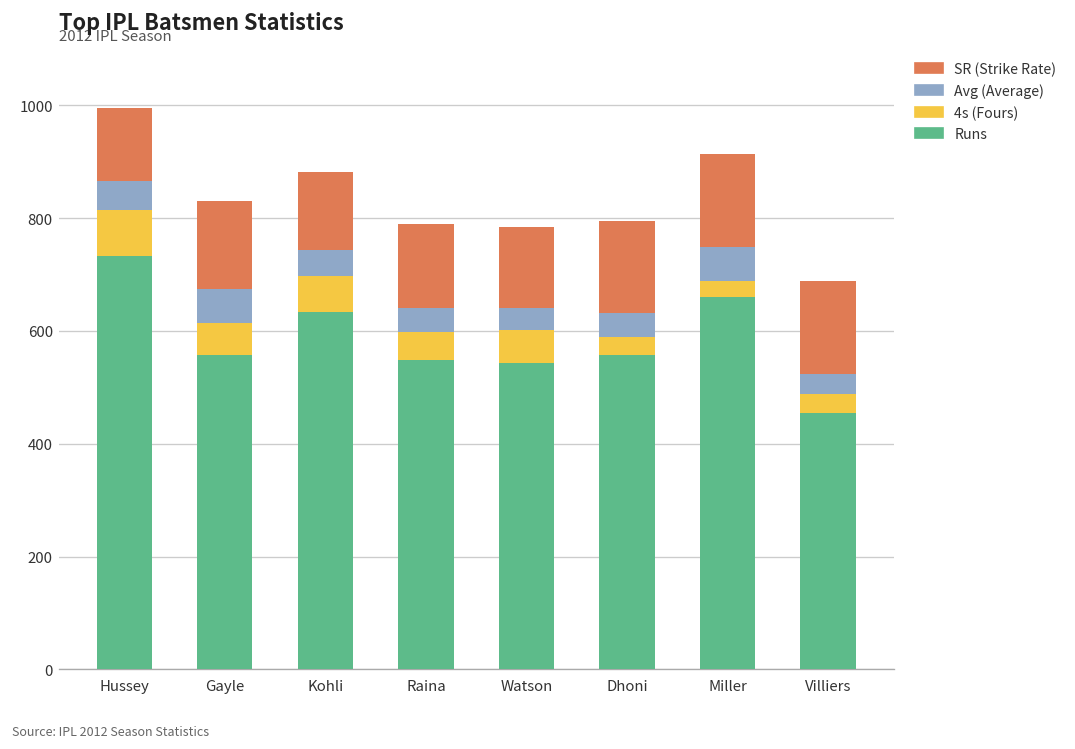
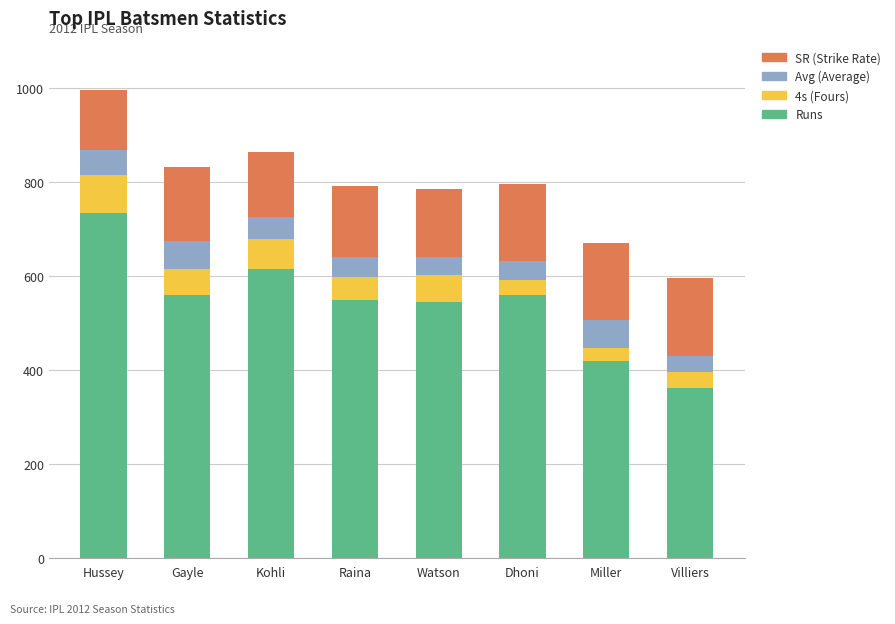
Runs, Kohli: 630 -> 620
Runs, Miller: 660 -> 420
Runs, Villiers: 450 -> 360
